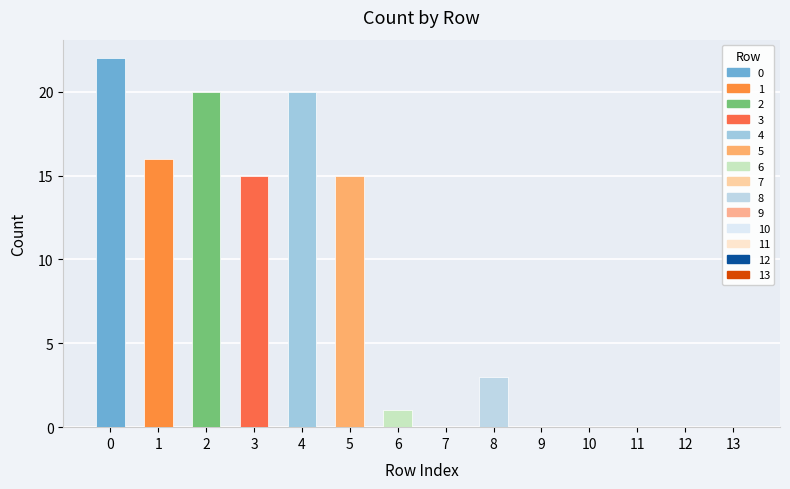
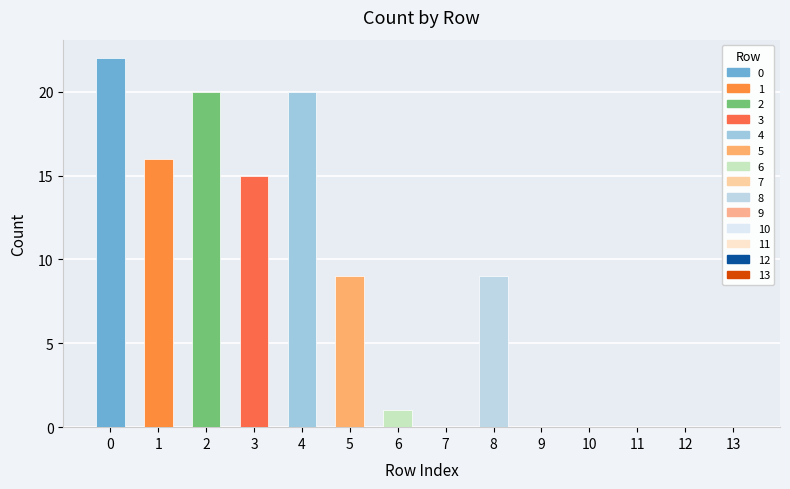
5: 15 -> 9
8: 3 -> 9
